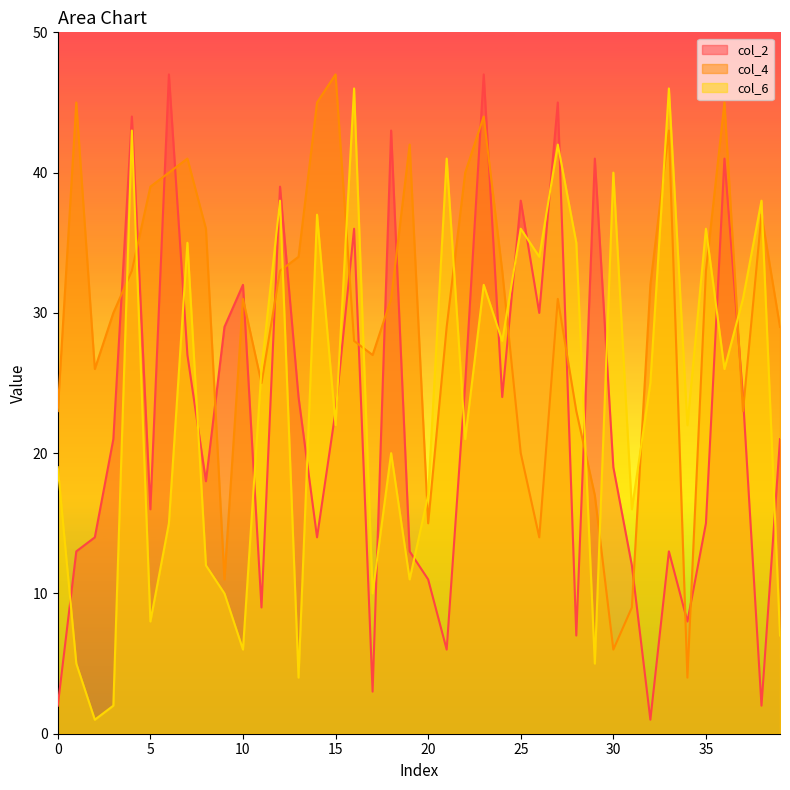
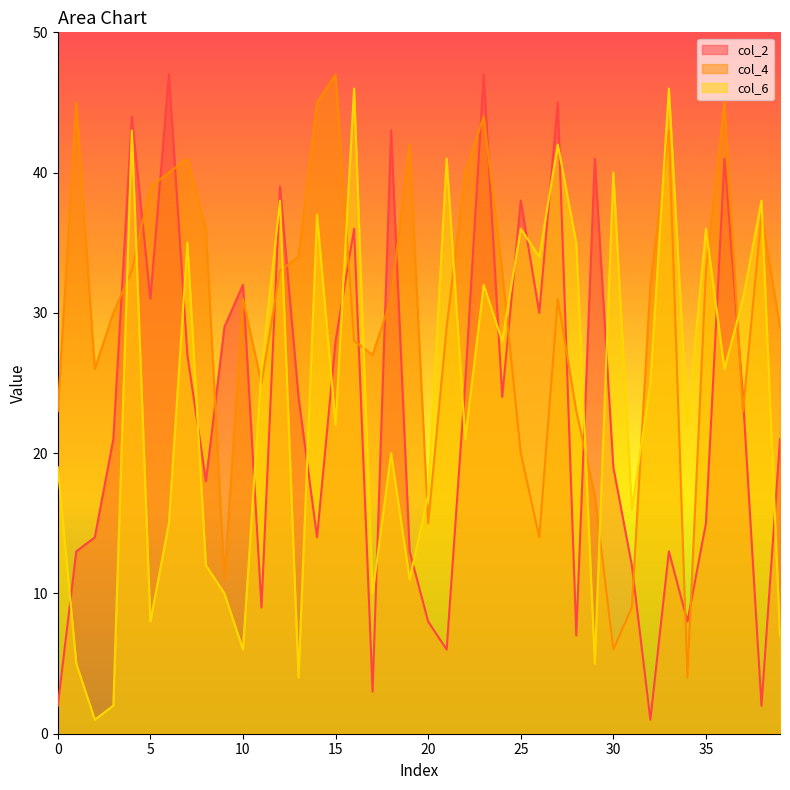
col_2, 5: 16 -> 31
col_2, 15: 23 -> 28
col_2, 20: 11 -> 8
